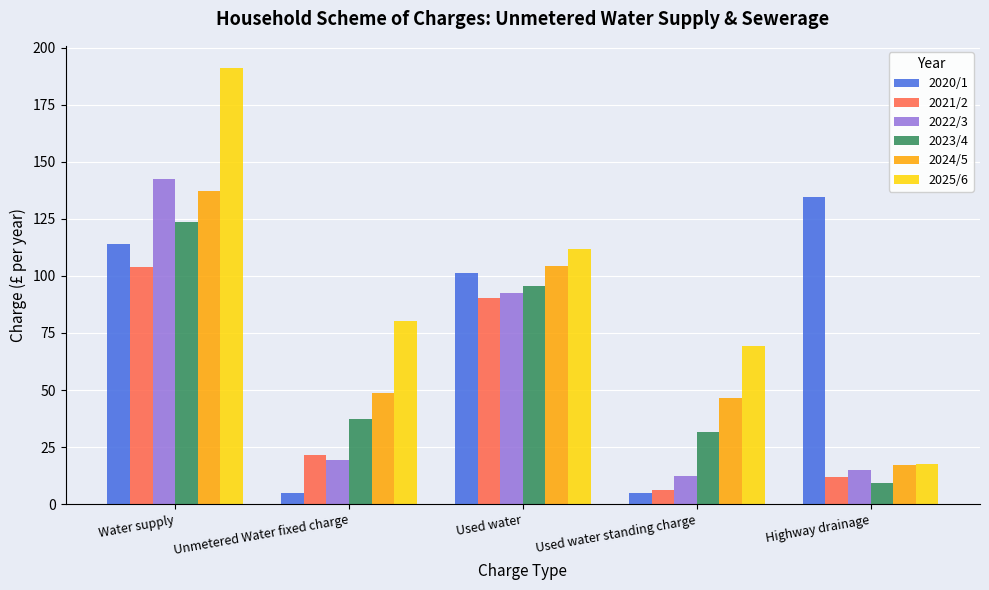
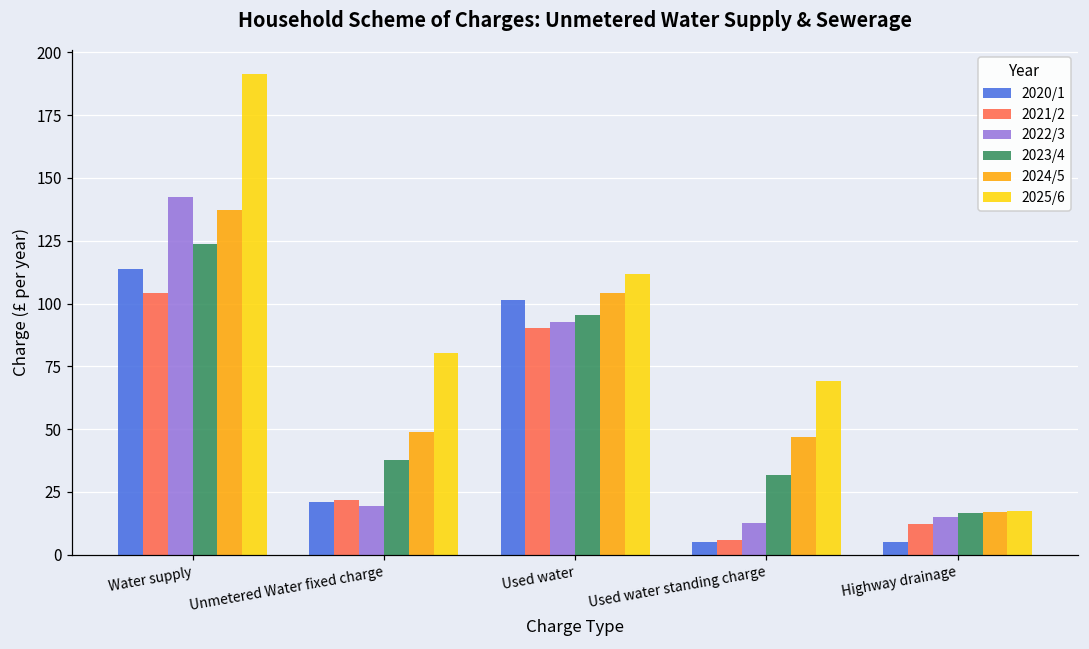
2020/1, Unmetered Water fixed charge: 5 -> 21
2020/1, Highway drainage: 135 -> 5
2023/4, Highway drainage: 9 -> 16
